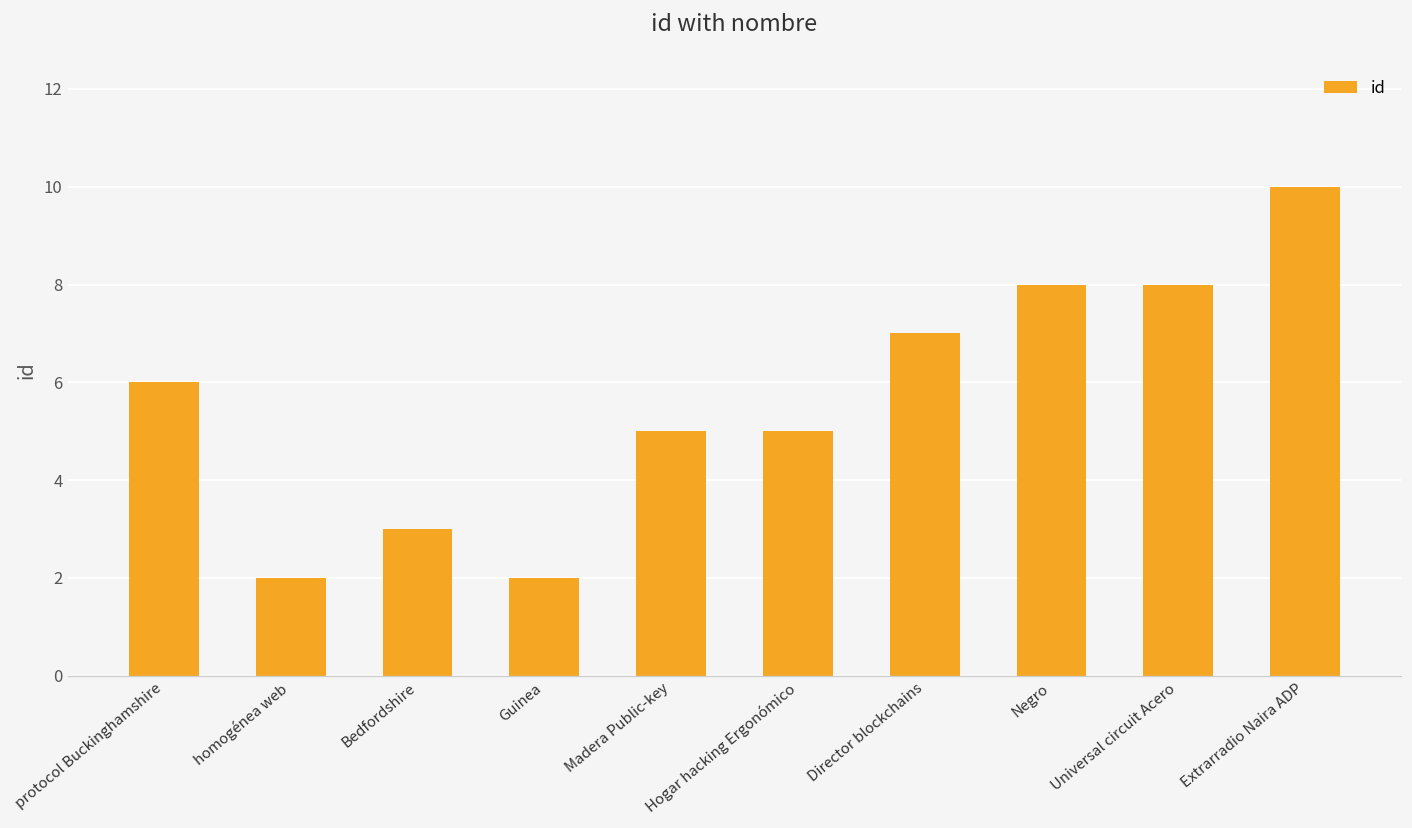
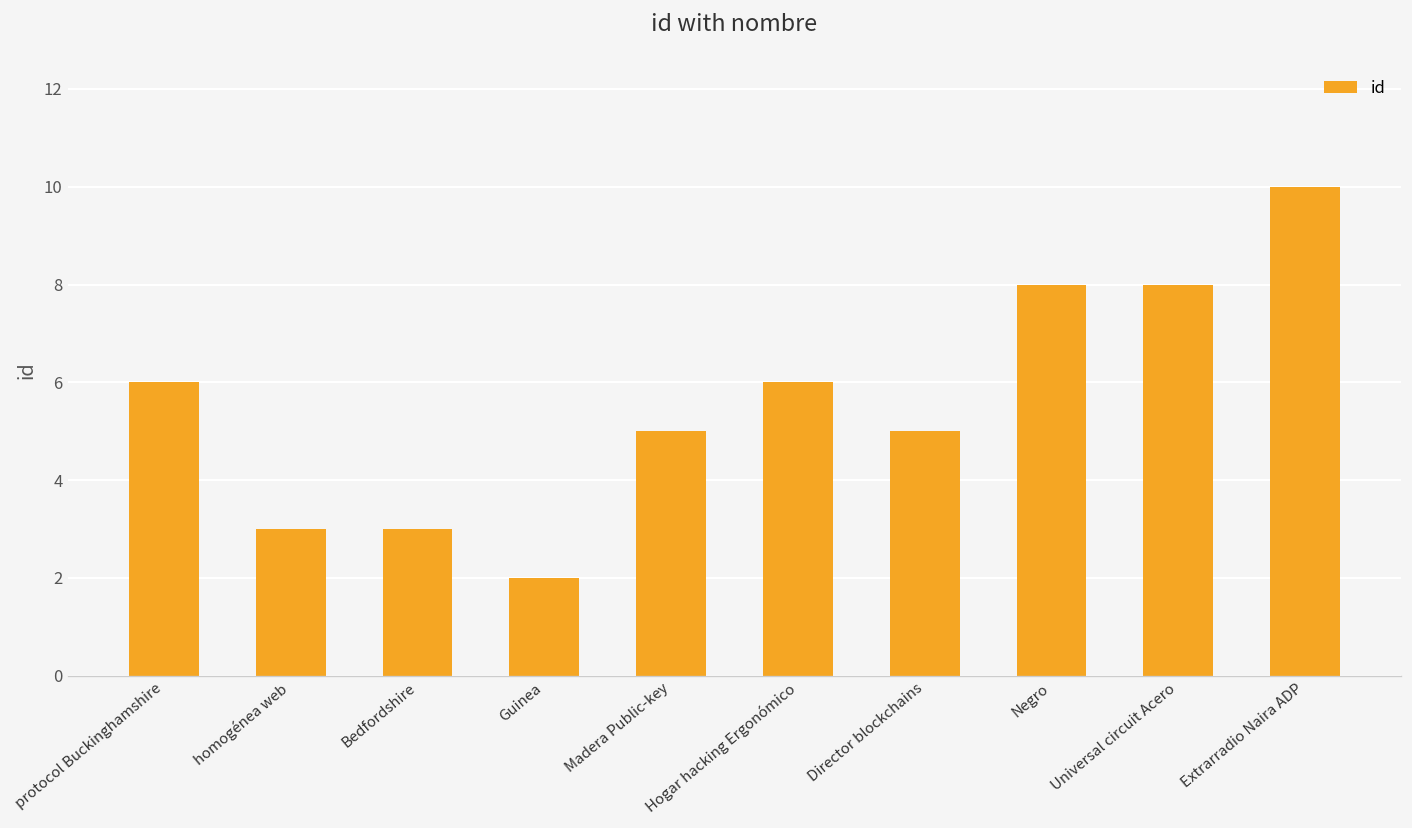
homogénea web: 2 -> 3
Hogar hacking Ergonómico: 5 -> 6
Director blockchains: 7 -> 5
